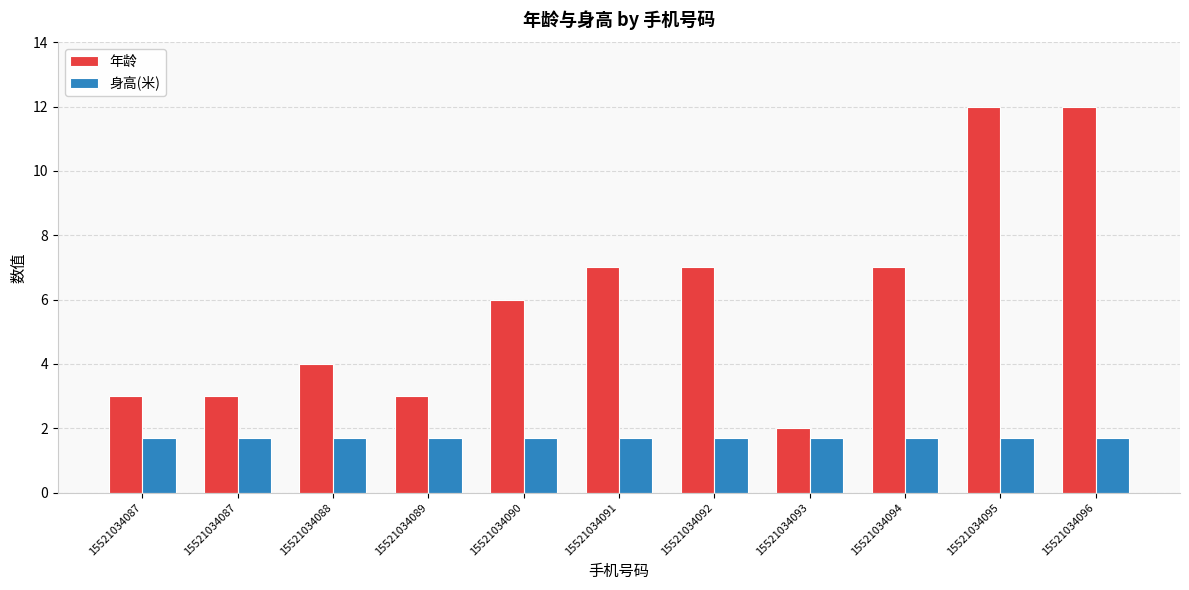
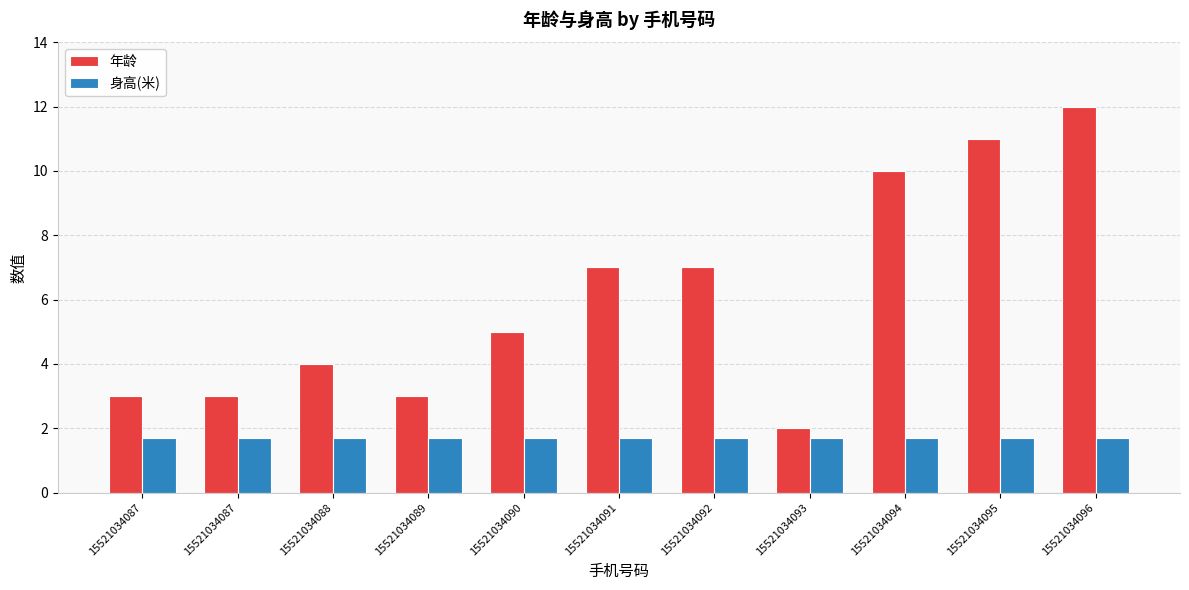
年龄, 15521034090: 6 -> 5
年龄, 15521034094: 7 -> 10
年龄, 15521034095: 12 -> 11
